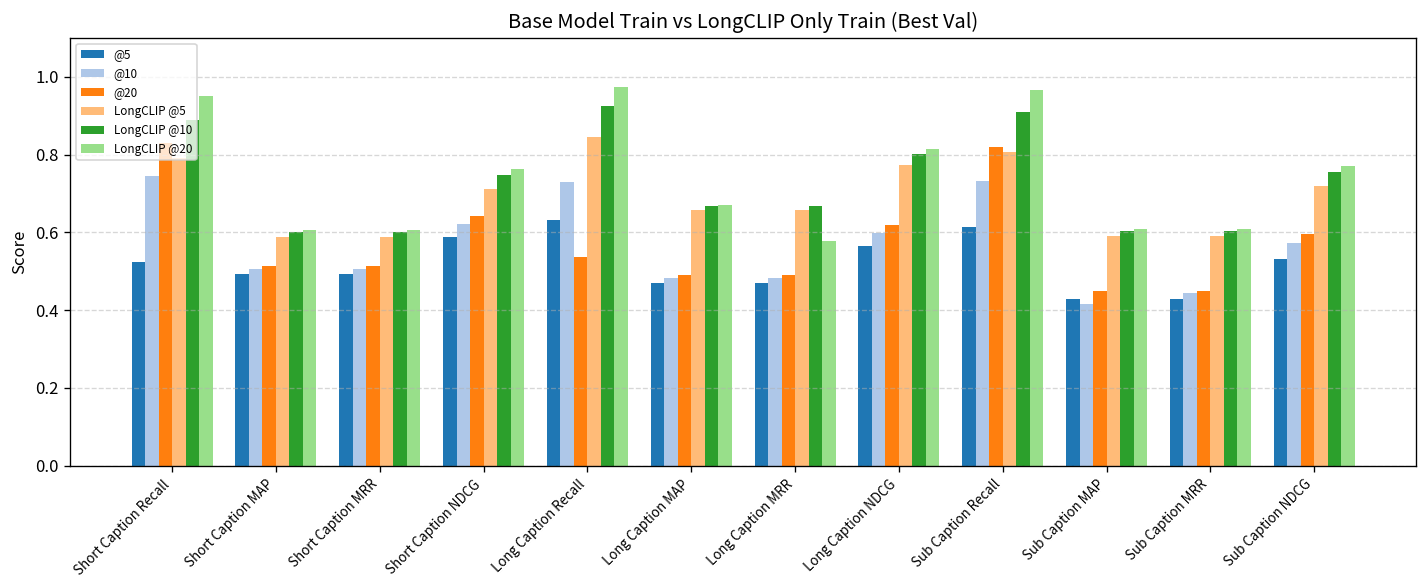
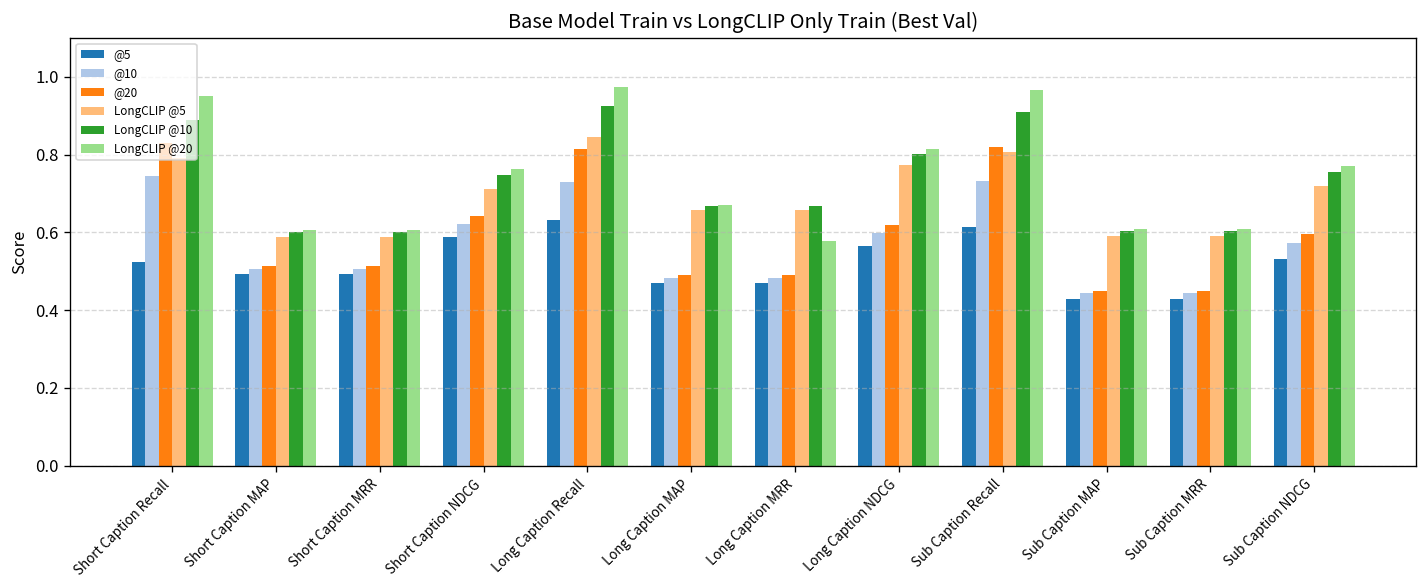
@20, Long Caption Recall: 0.54 -> 0.81
@10, Sub Caption MAP: 0.41 -> 0.44
